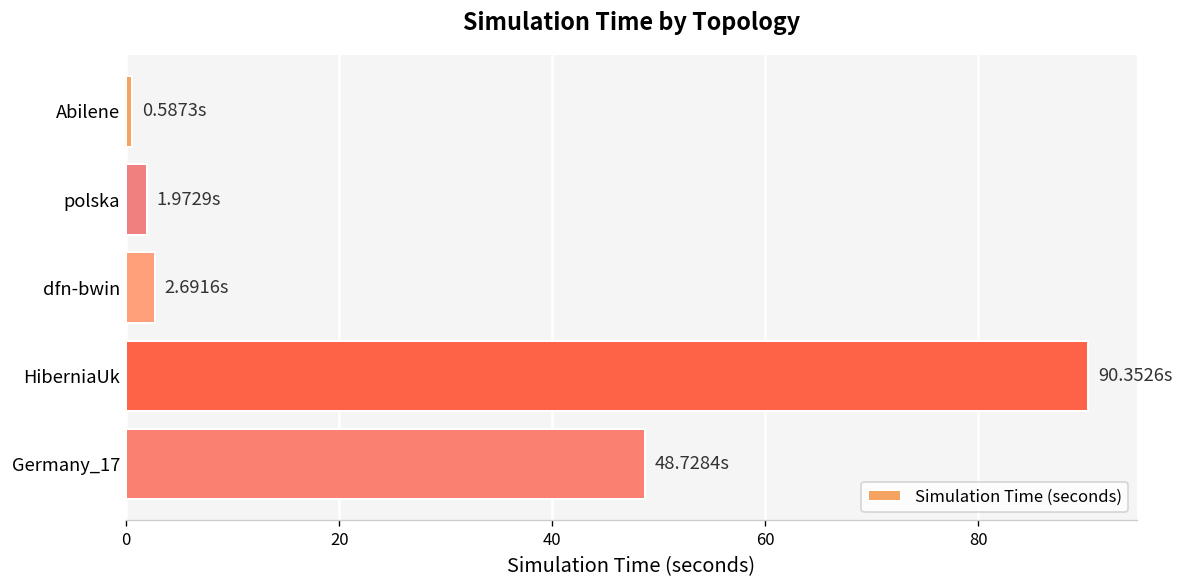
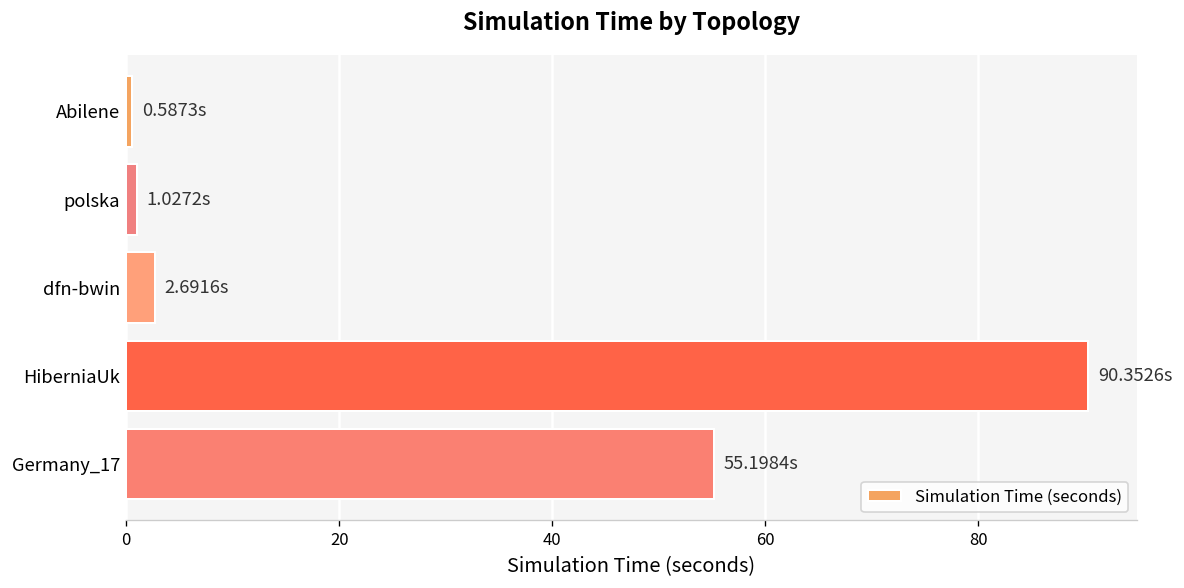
polska: 1.9729s -> 1.0272s
Germany_17: 48.7284s -> 55.1984s
